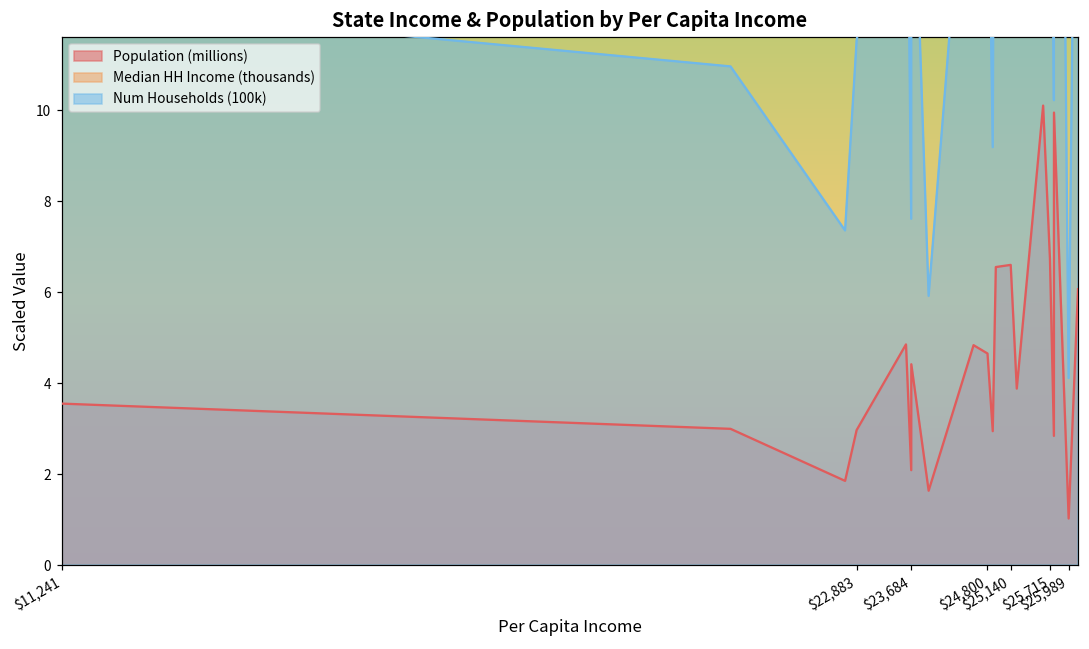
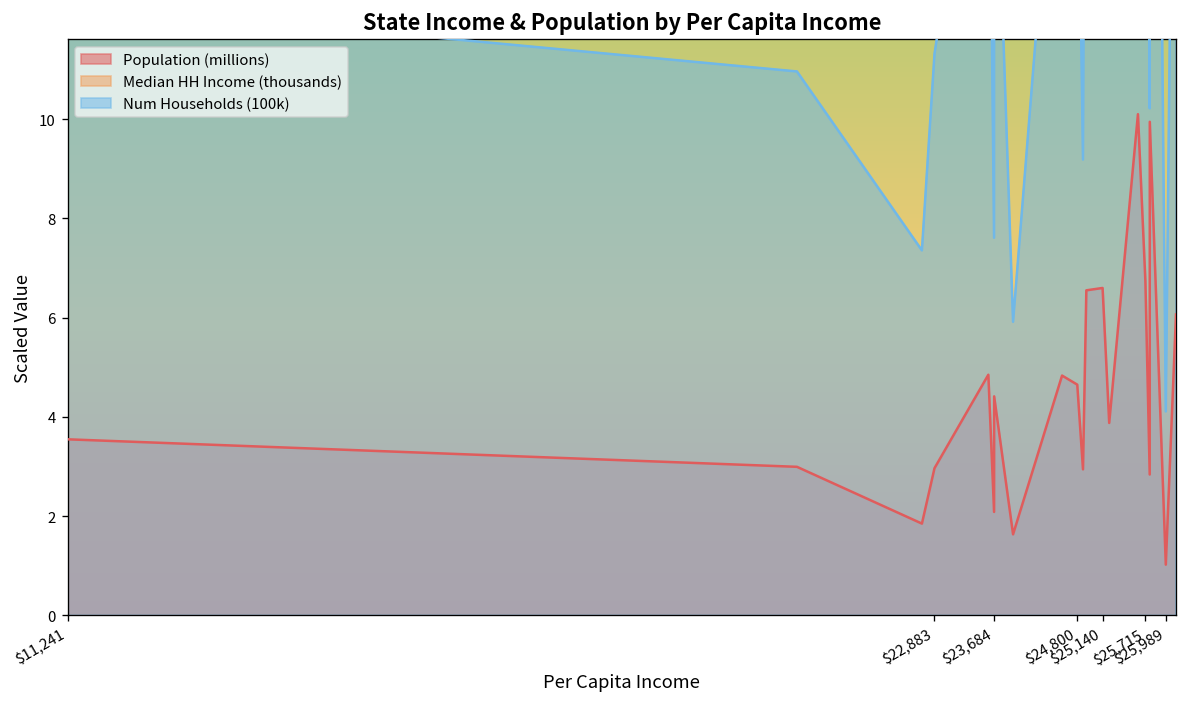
Num Households (100k), $22,883: 11.5 -> 11.3
